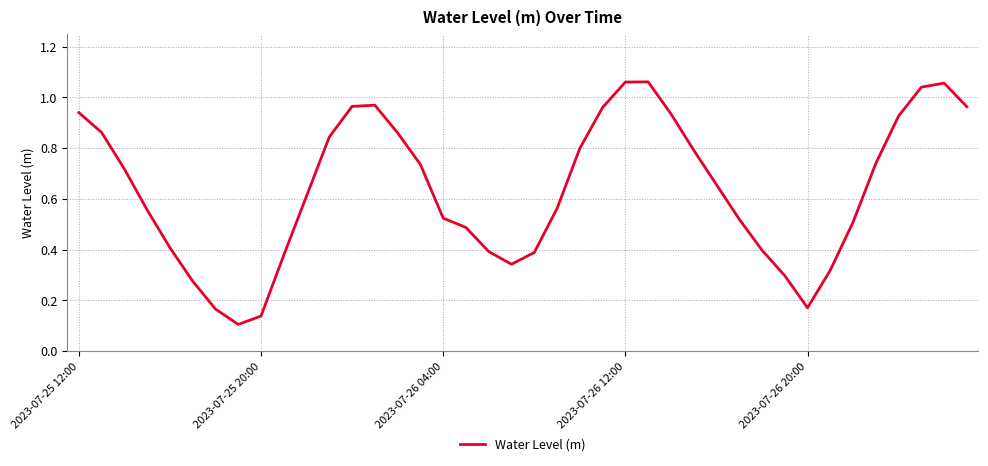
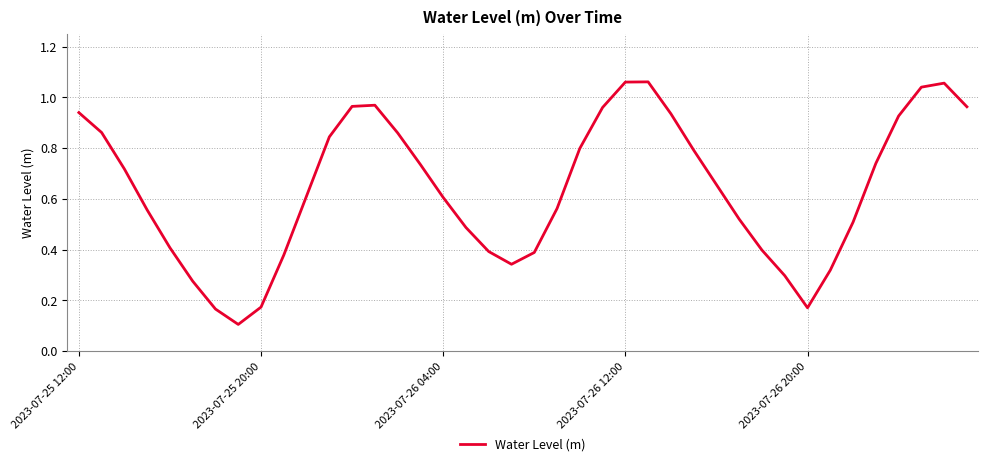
2023-07-25 20:00: 0.14 -> 0.17
2023-07-26 04:00: 0.52 -> 0.61
